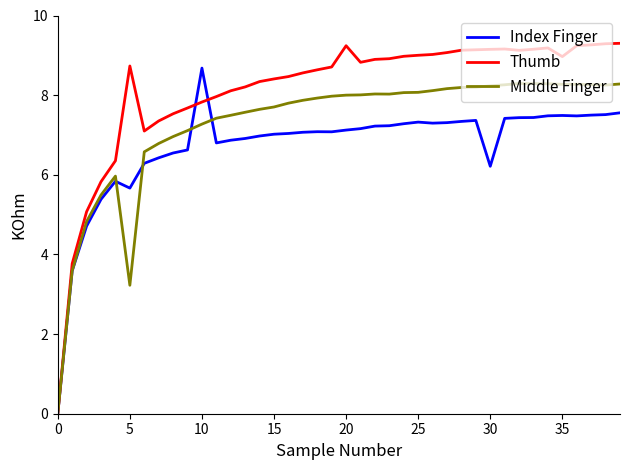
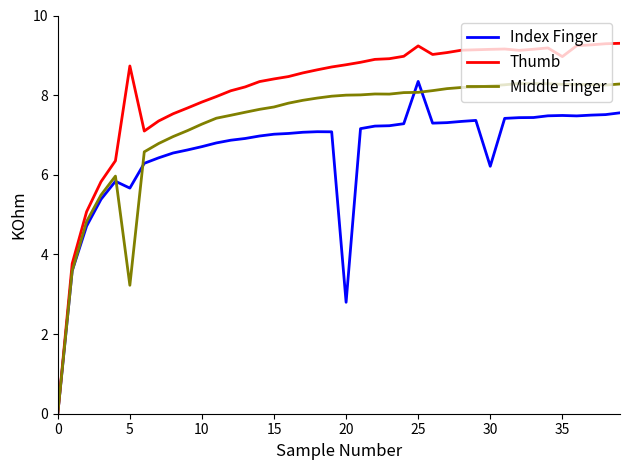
Index Finger, 10: 8.7 -> 6.7
Index Finger, 20: 7.1 -> 2.8
Thumb, 20: 9.2 -> 8.8
Index Finger, 25: 7.3 -> 8.3
Thumb, 25: 9.0 -> 9.2
